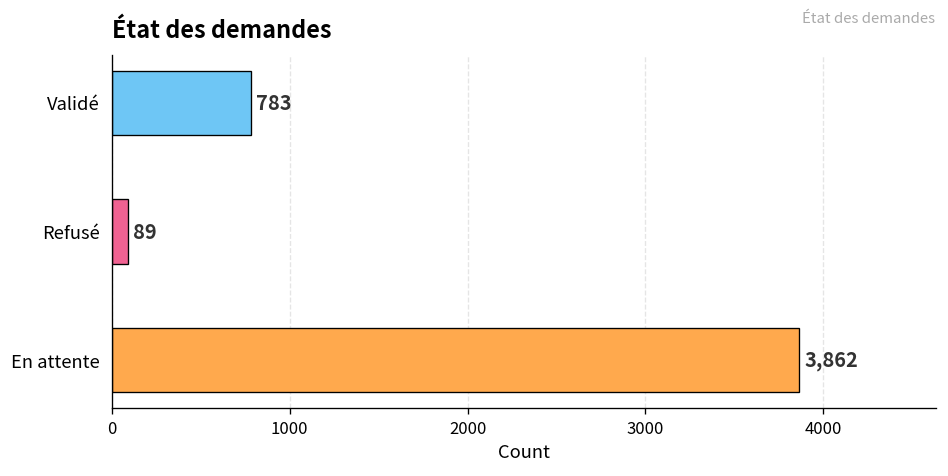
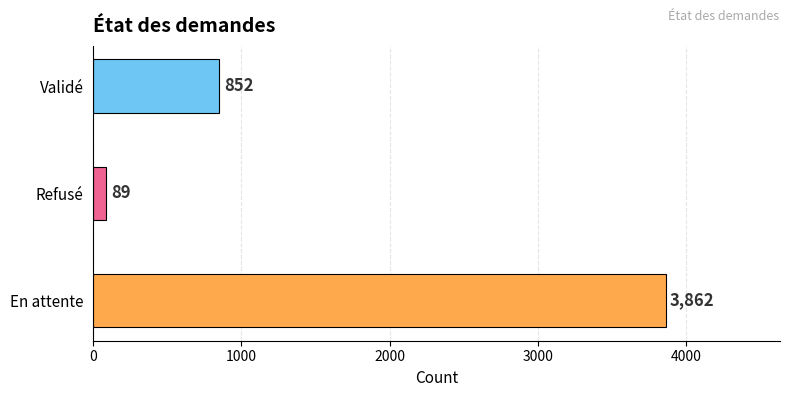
Validé: 783 -> 852
